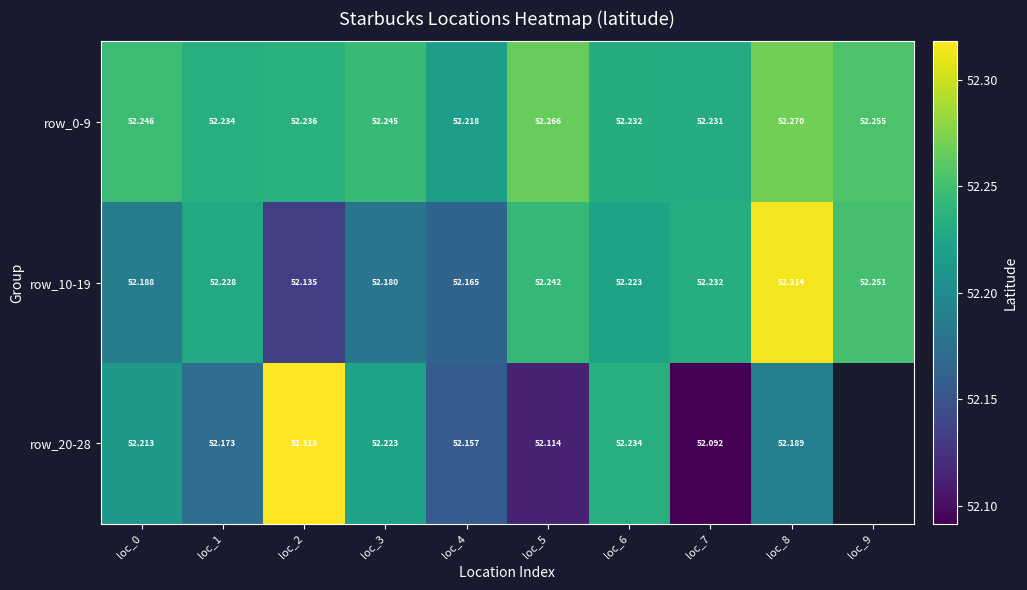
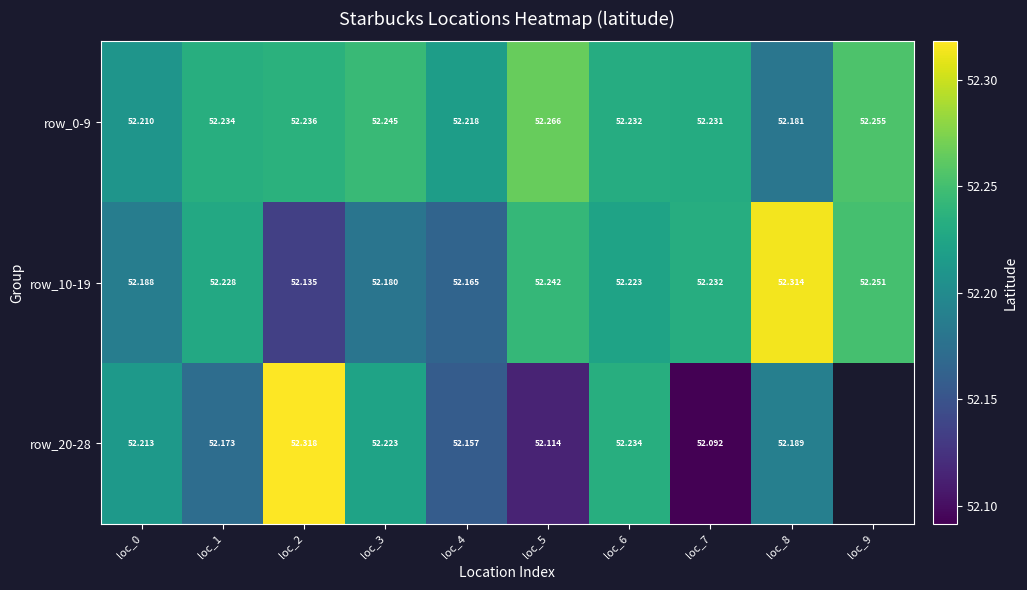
row_0-9, loc_0: 52.246 -> 52.210
row_0-9, loc_8: 52.270 -> 52.181
